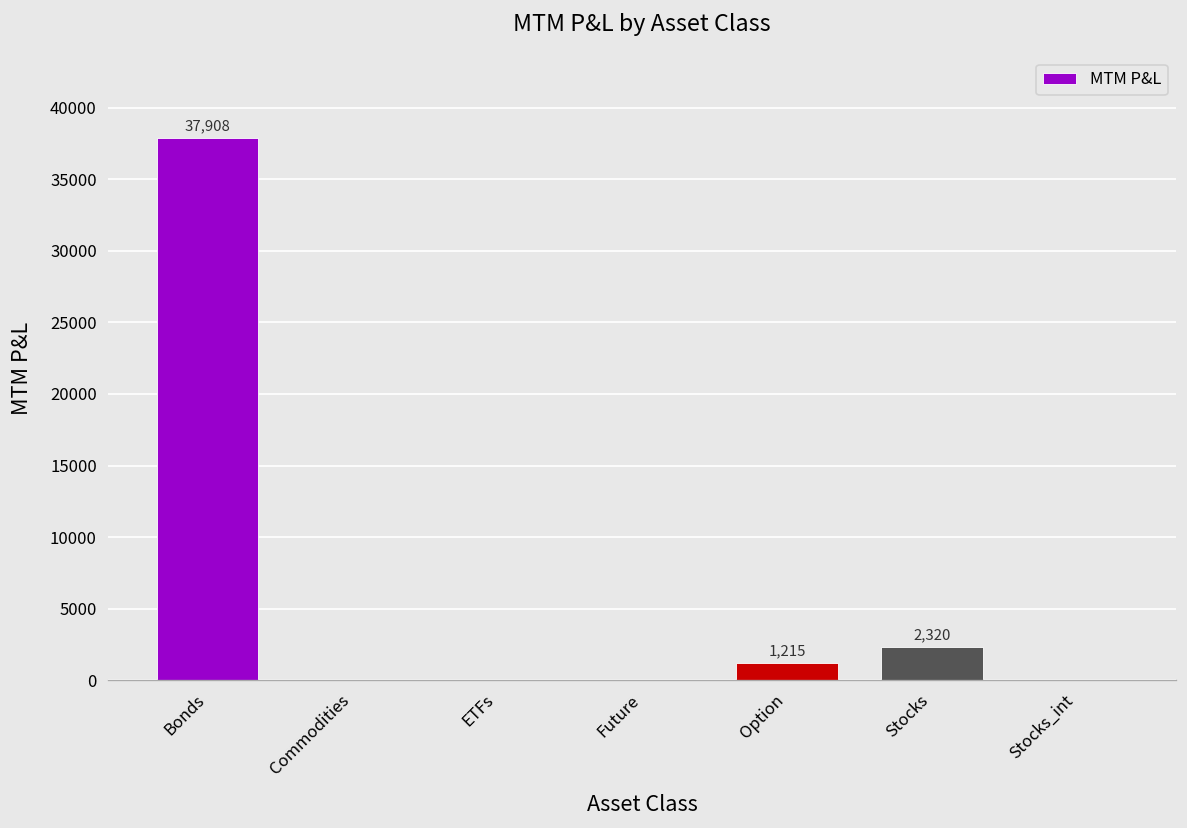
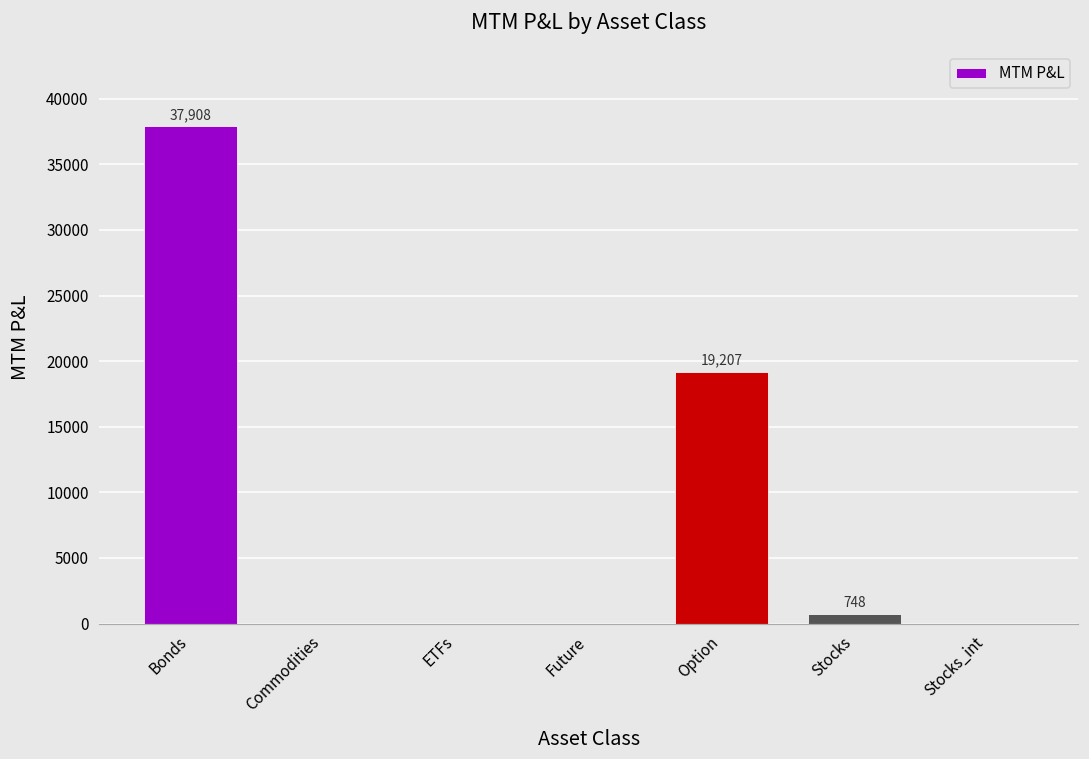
Option: 1,215 -> 19,207
Stocks: 2,320 -> 748
